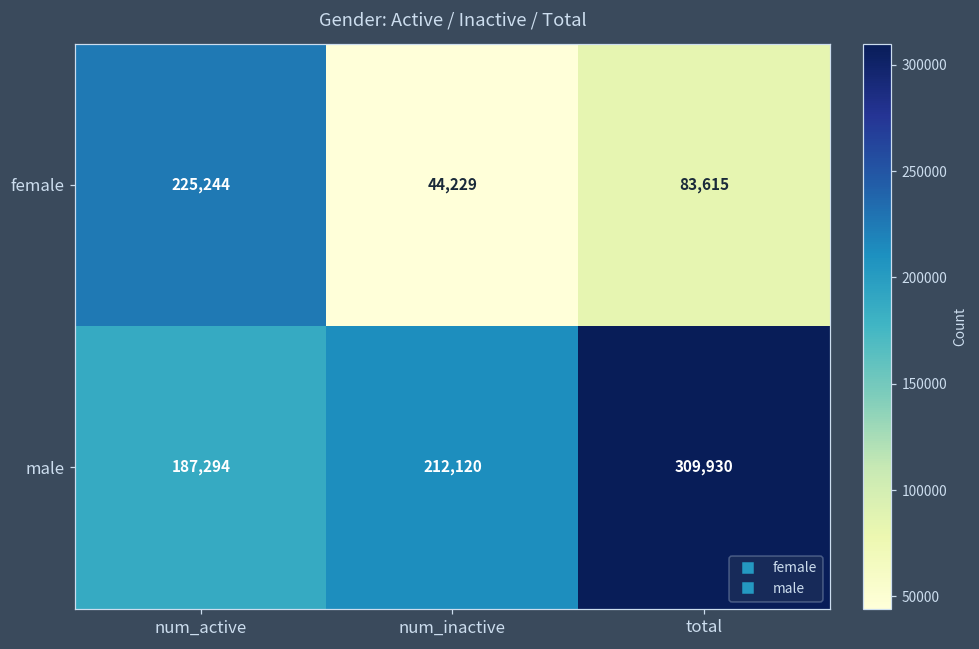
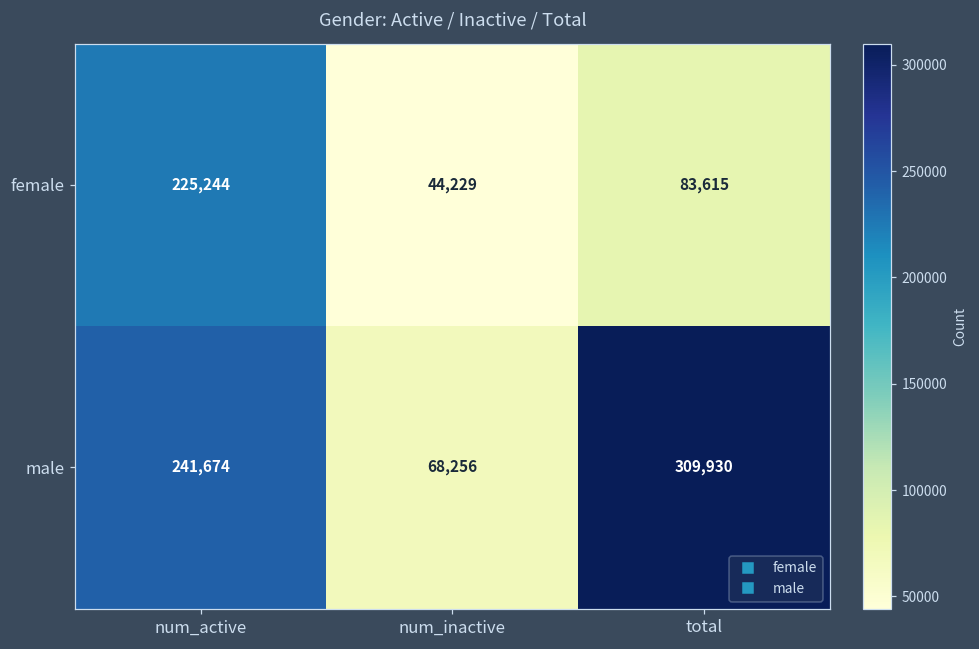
male, num_active: 187,294 -> 241,674
male, num_inactive: 212,120 -> 68,256
